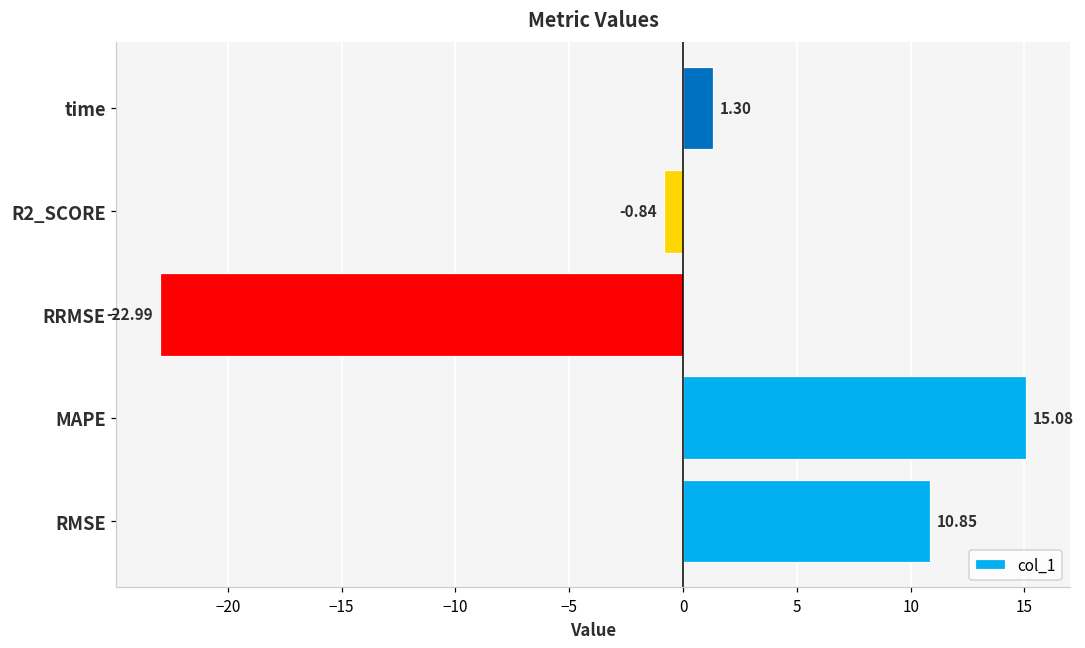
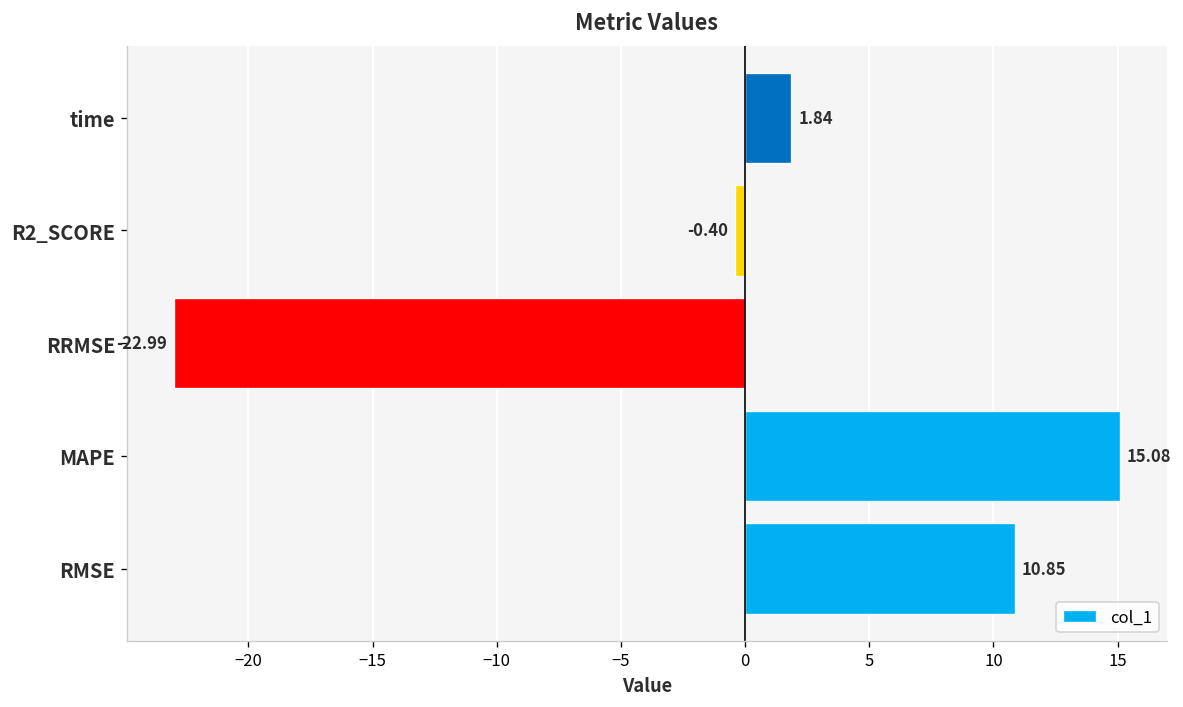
time: 1.30 -> 1.84
R2_SCORE: -0.84 -> -0.40
